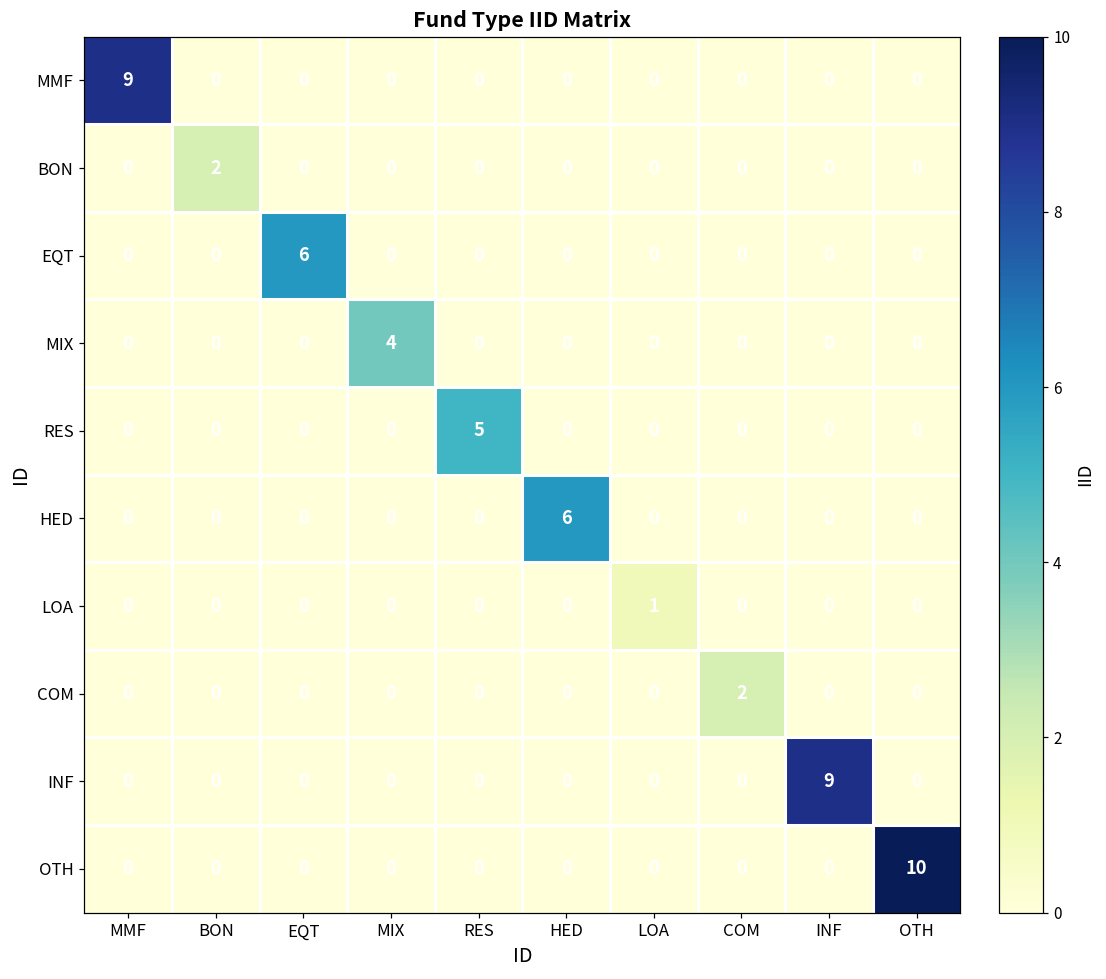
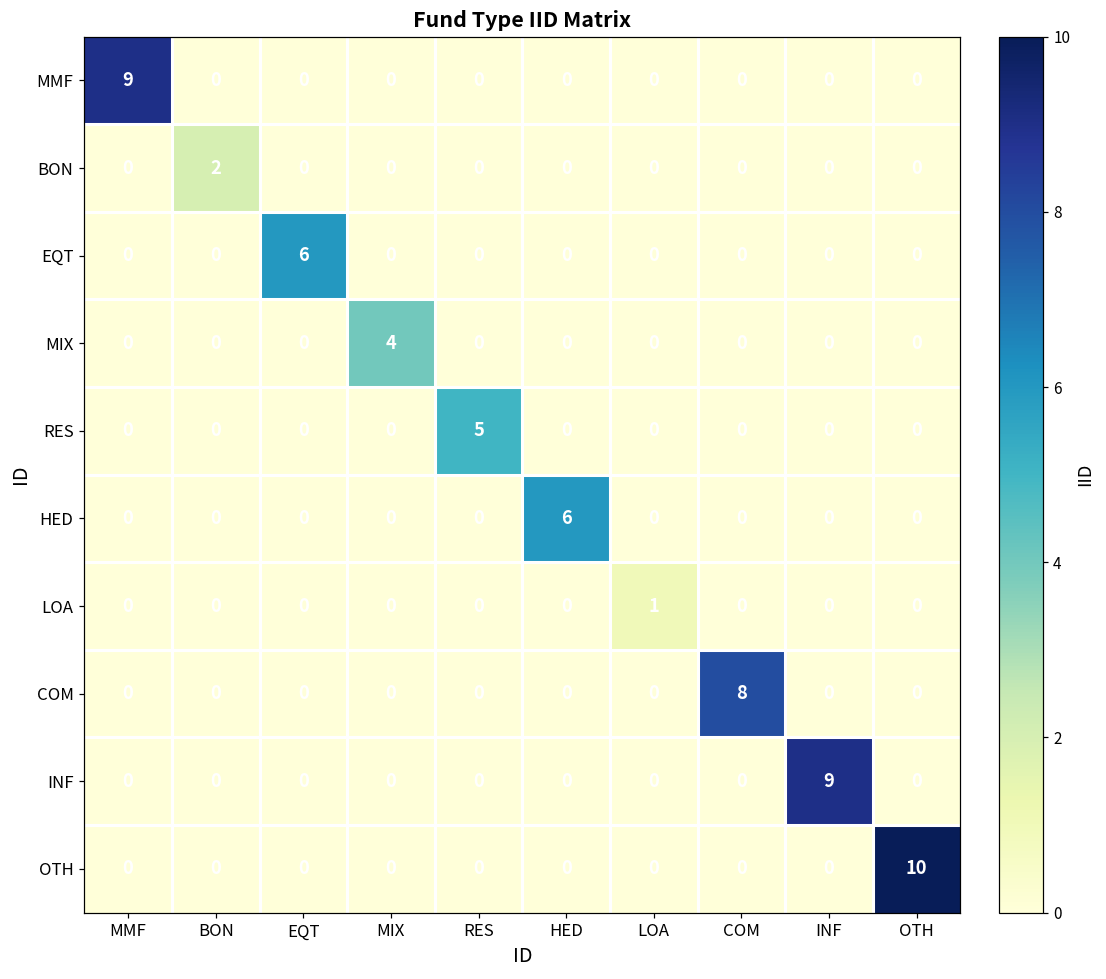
COM, COM: 2 -> 8
